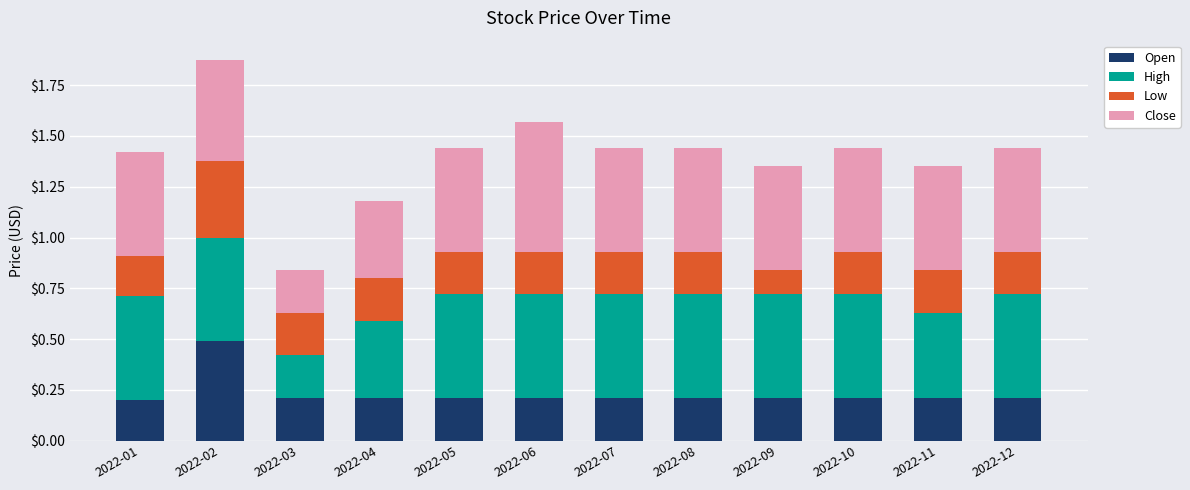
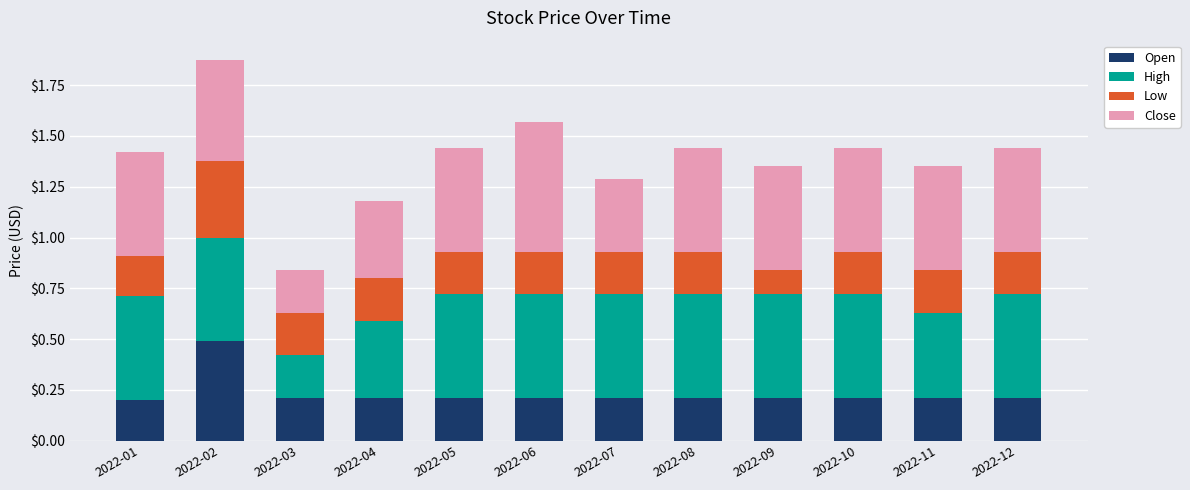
Close, 2022-07: $0.51 -> $0.36
